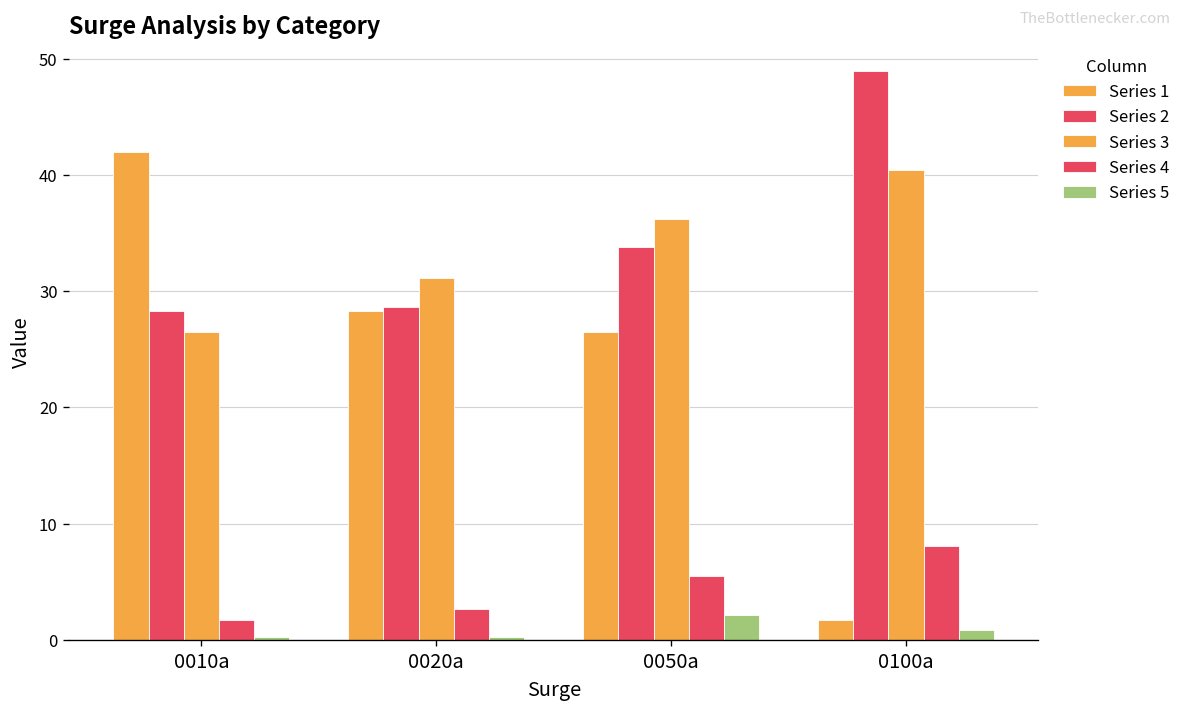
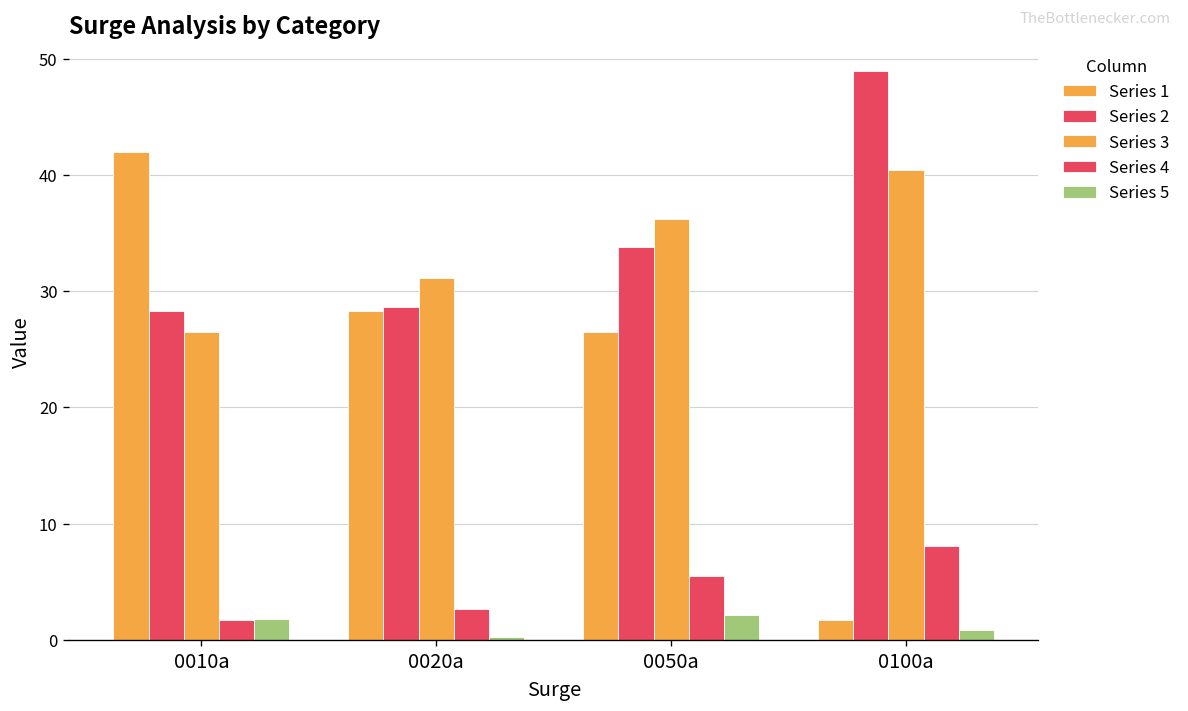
Series 5, 0010a: 0 -> 2
